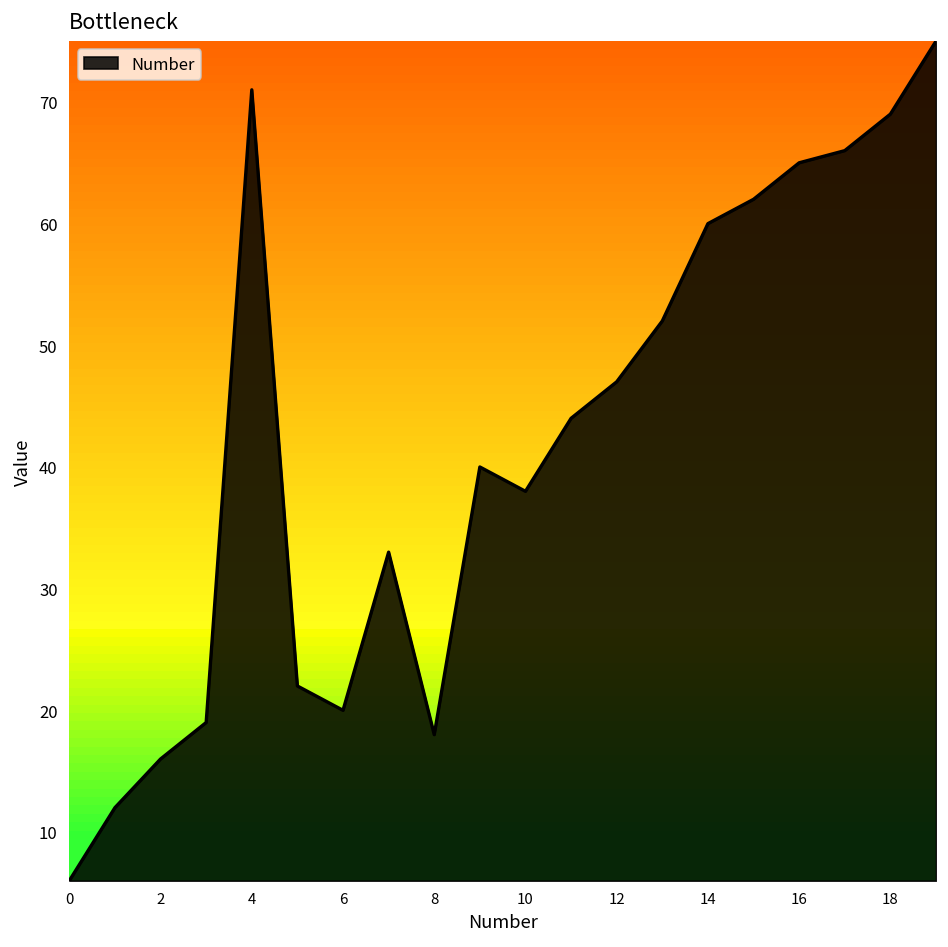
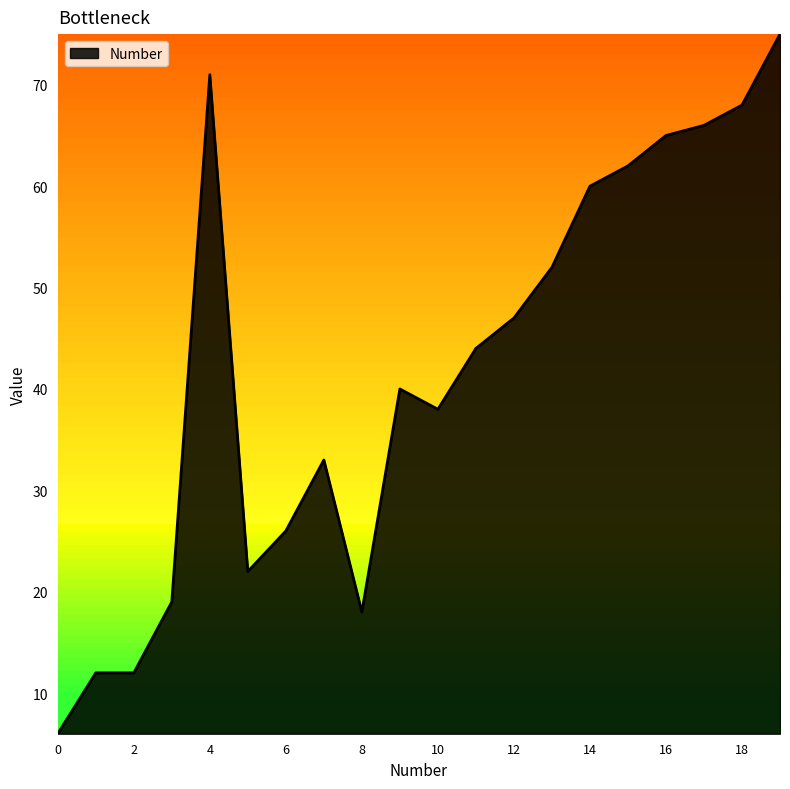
2: 16 -> 12
6: 20 -> 26
18: 69 -> 68
